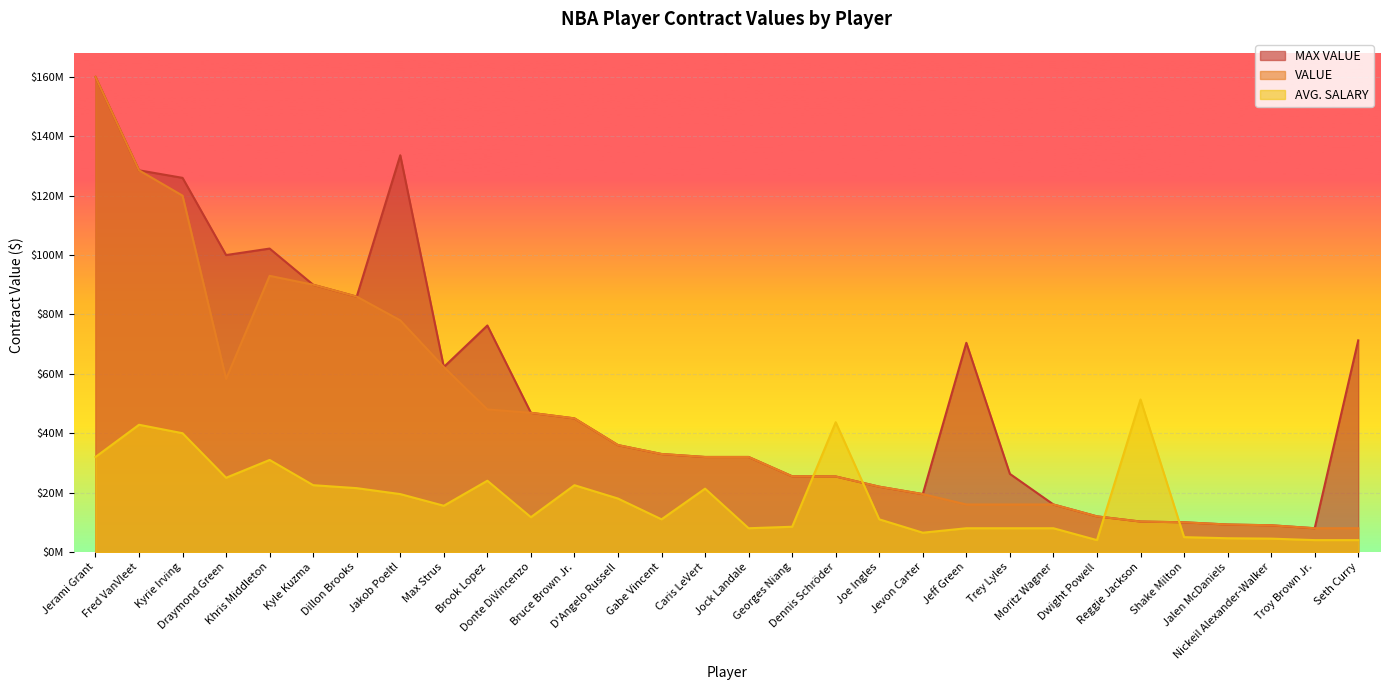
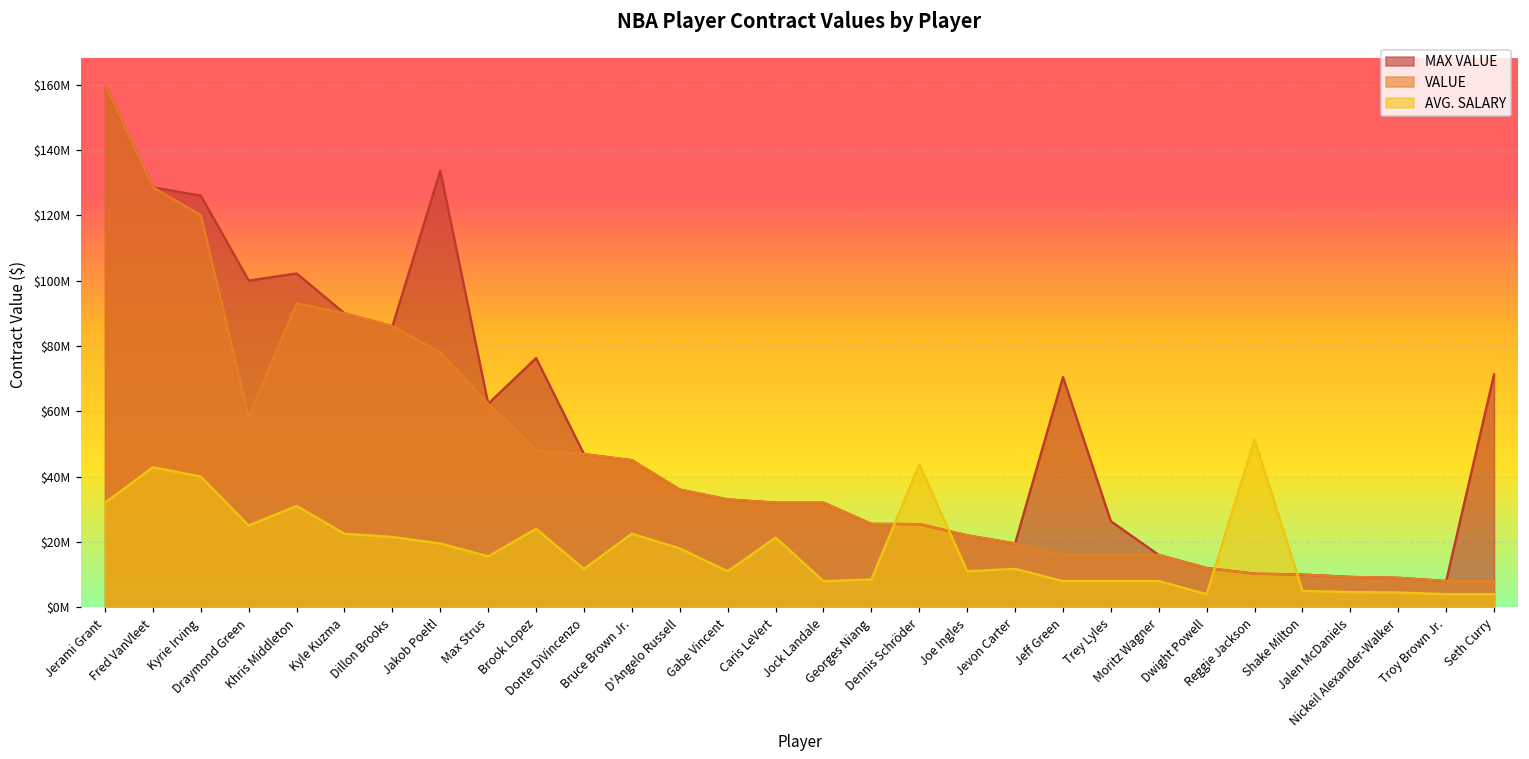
AVG. SALARY, Jevon Carter: $7000000 -> $12000000
